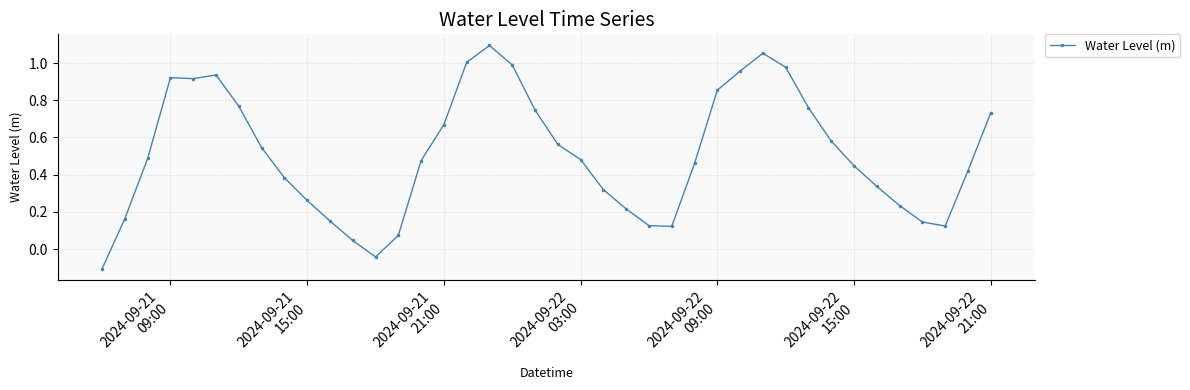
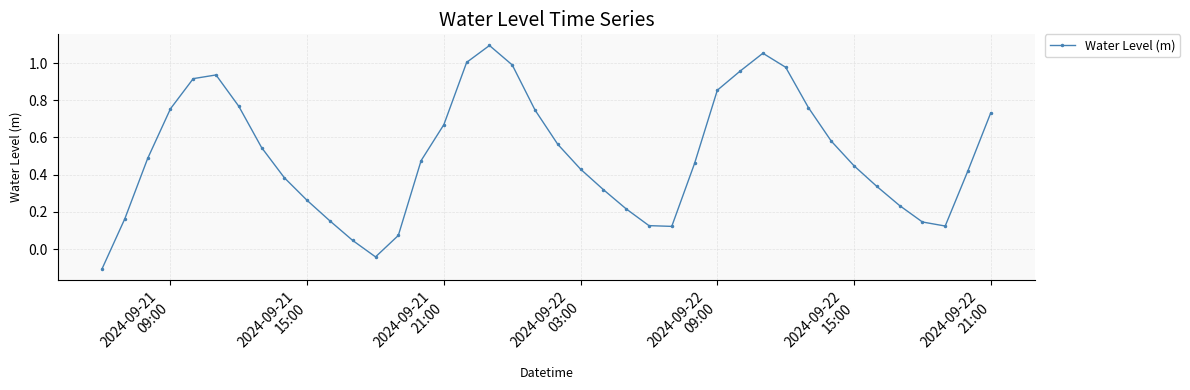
2024-09-21 09:00: 0.92 -> 0.75
2024-09-22 03:00: 0.48 -> 0.43
